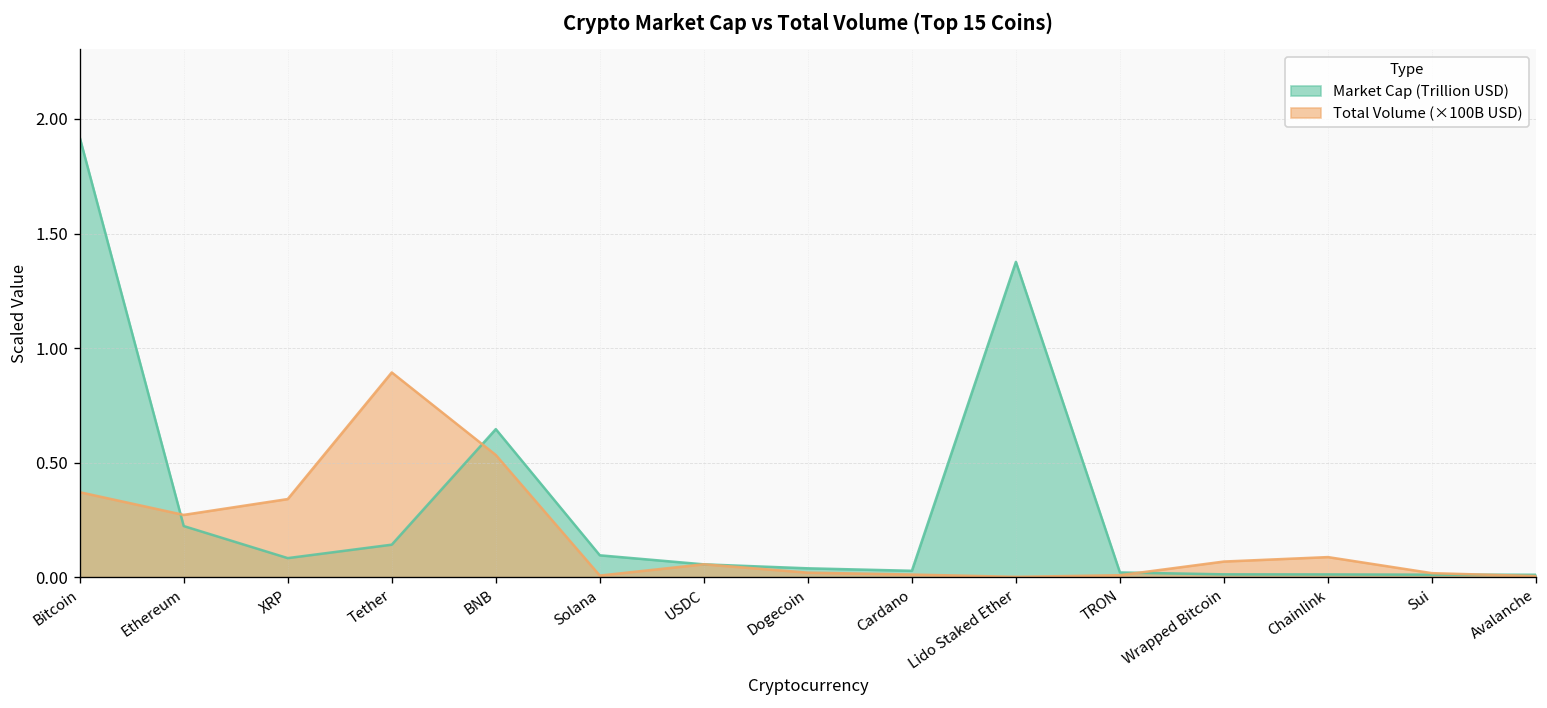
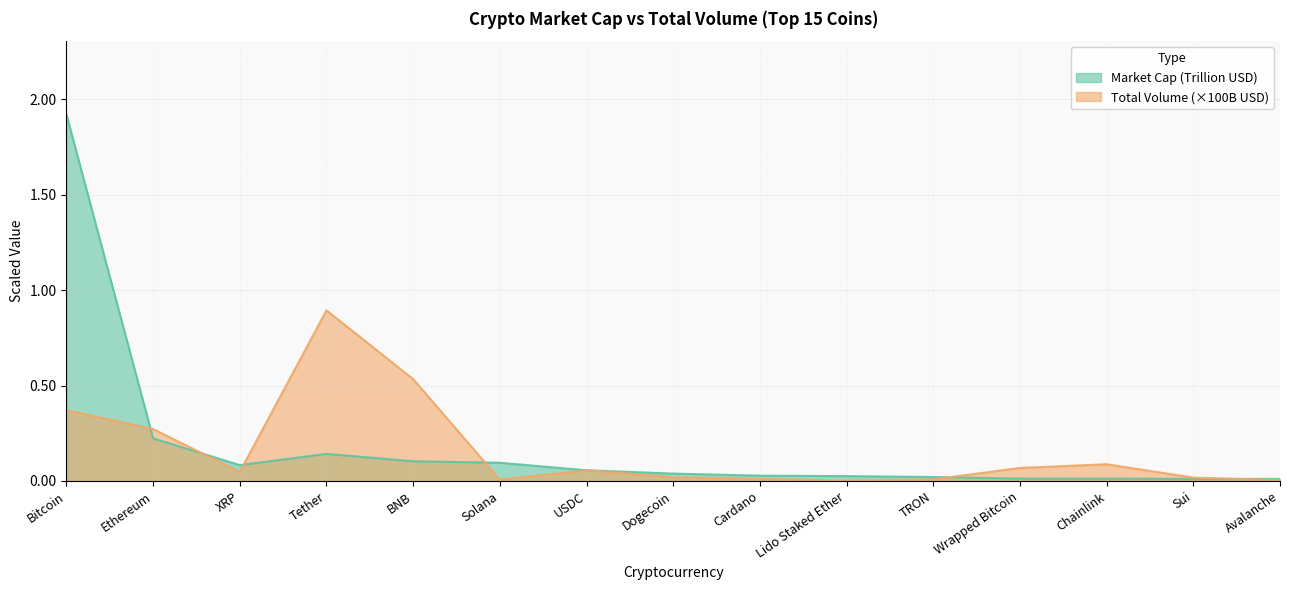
Total Volume (×100B USD), XRP: 0.34 -> 0.05
Market Cap (Trillion USD), BNB: 0.65 -> 0.10
Market Cap (Trillion USD), Lido Staked Ether: 1.38 -> 0.03
